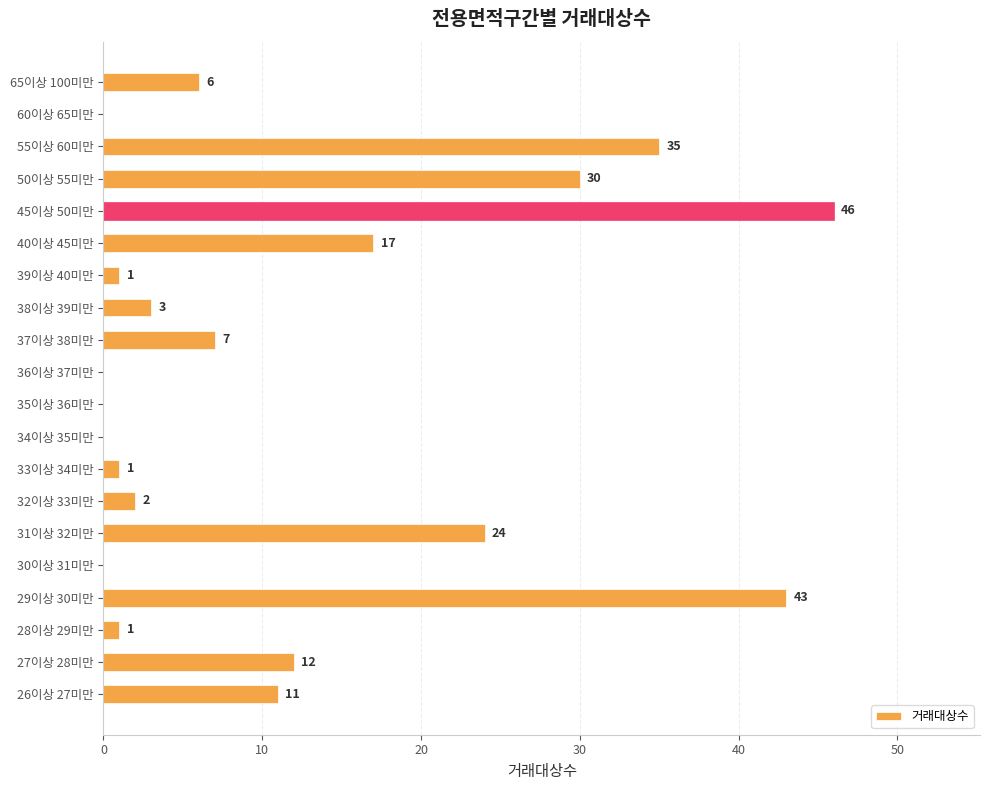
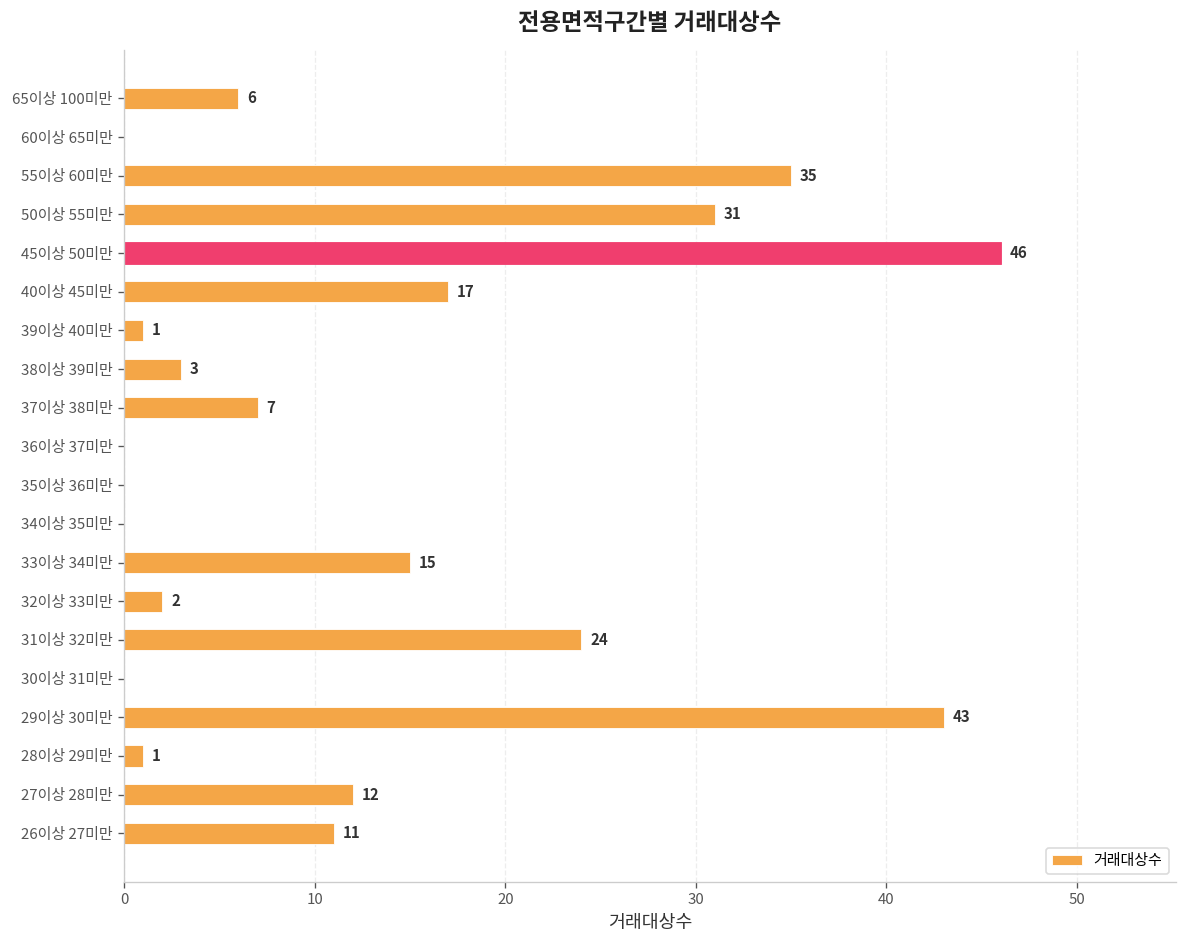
50이상 55미만: 30 -> 31
33이상 34미만: 1 -> 15
